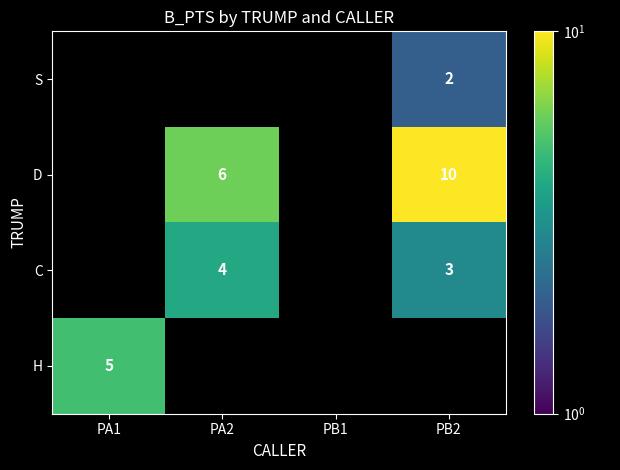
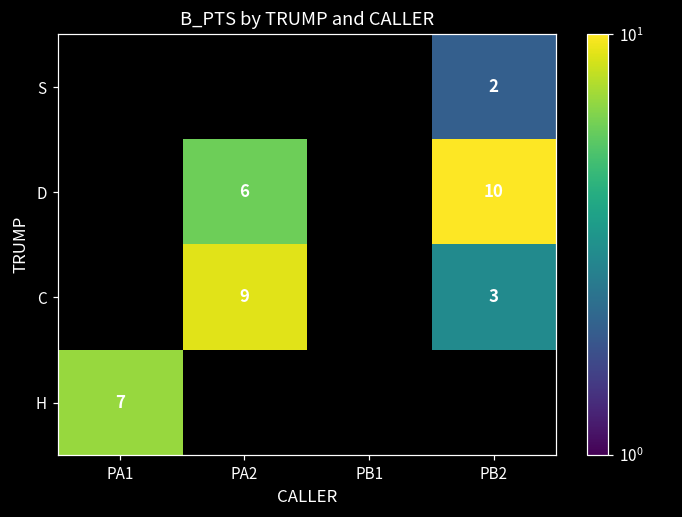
C, PA2: 4 -> 9
H, PA1: 5 -> 7
